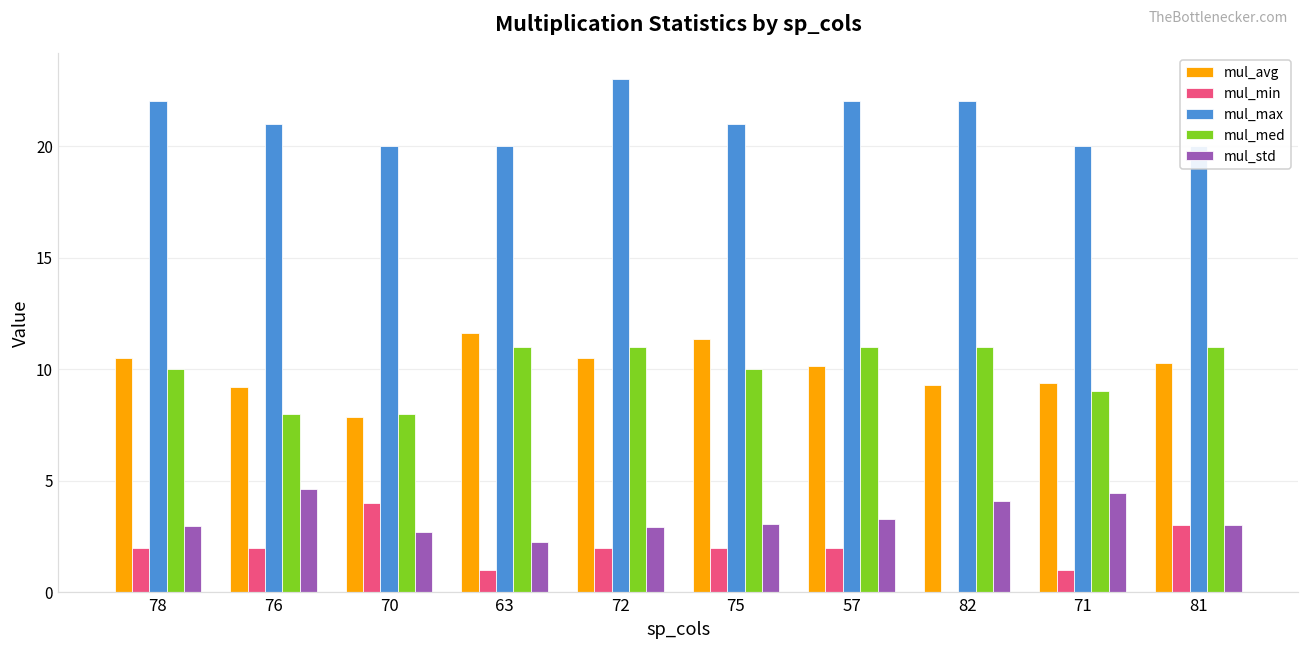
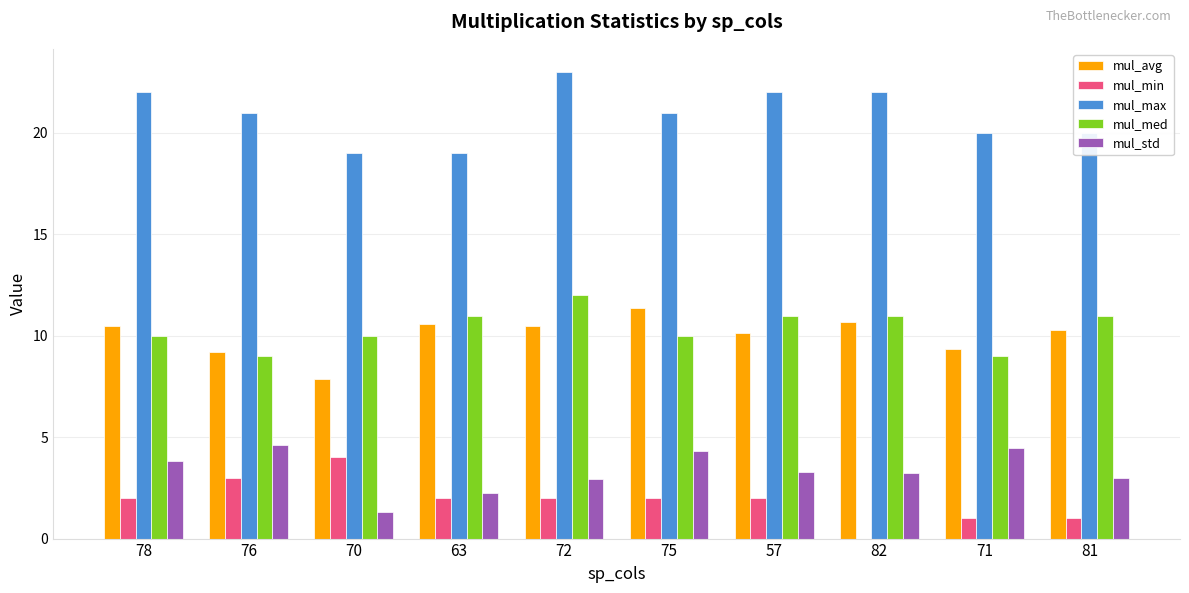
mul_std, 78: 2.9 -> 3.8
mul_min, 76: 2 -> 3
mul_med, 76: 8 -> 9
mul_max, 70: 20 -> 19
mul_med, 70: 8 -> 10
mul_std, 70: 2.7 -> 1.3
mul_avg, 63: 11.6 -> 10.6
mul_min, 63: 1 -> 2
mul_max, 63: 20 -> 19
mul_med, 72: 11 -> 12
mul_std, 75: 3.1 -> 4.3
mul_avg, 82: 9.3 -> 10.7
mul_std, 82: 4.1 -> 3.2
mul_min, 81: 3 -> 1
